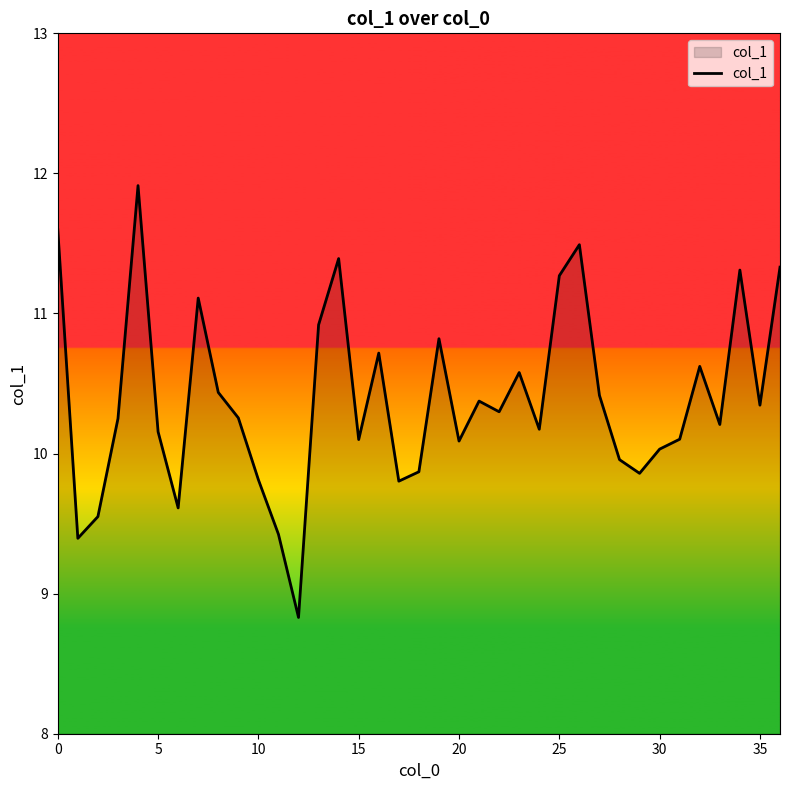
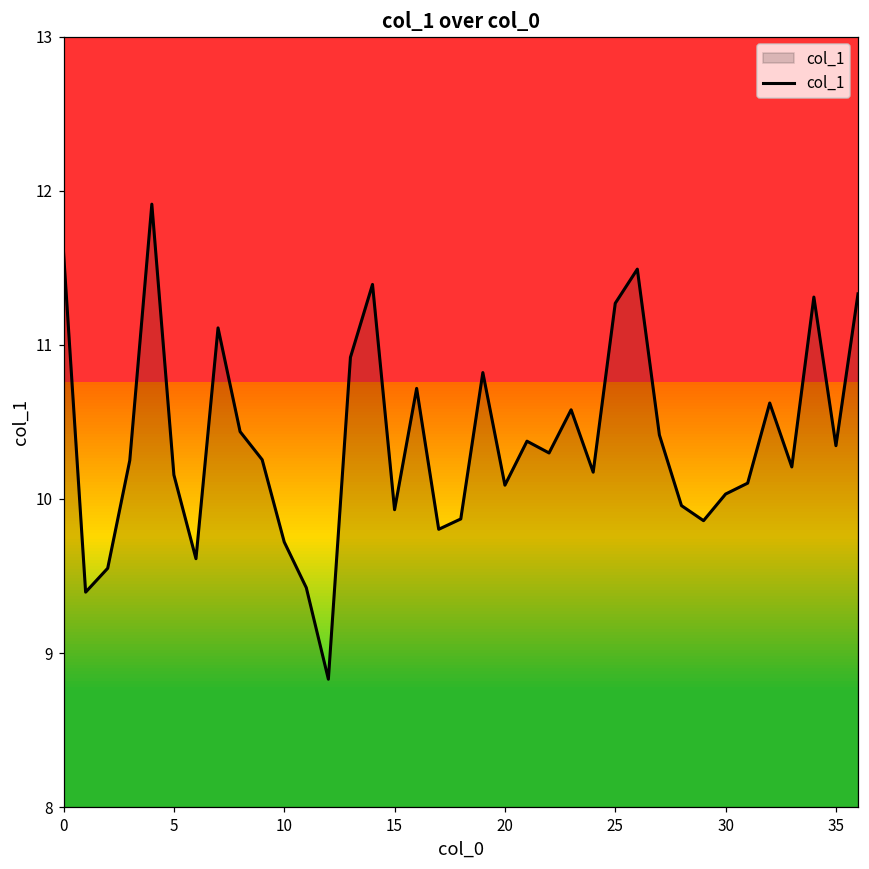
10: 9.81 -> 9.72
15: 10.10 -> 9.93
